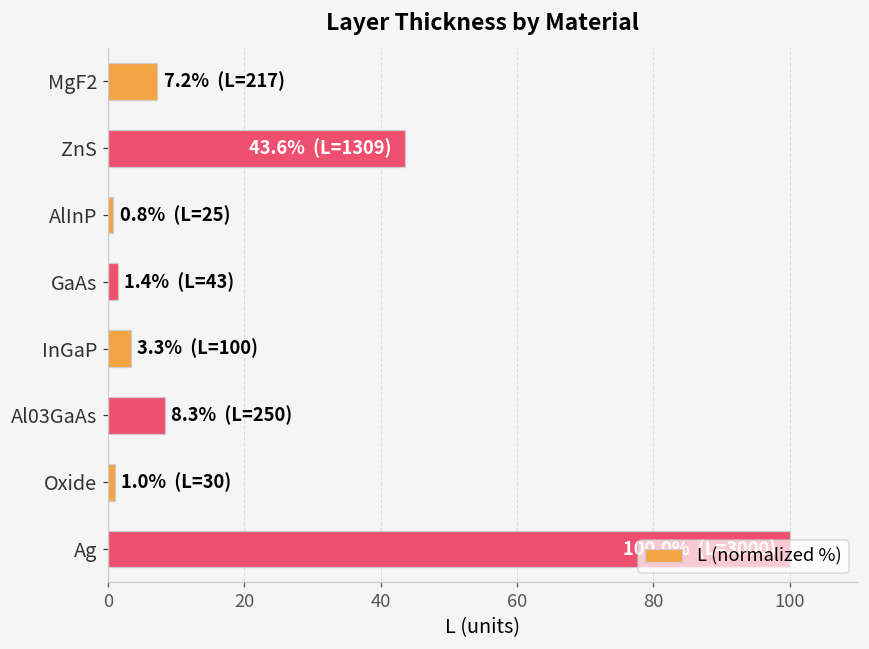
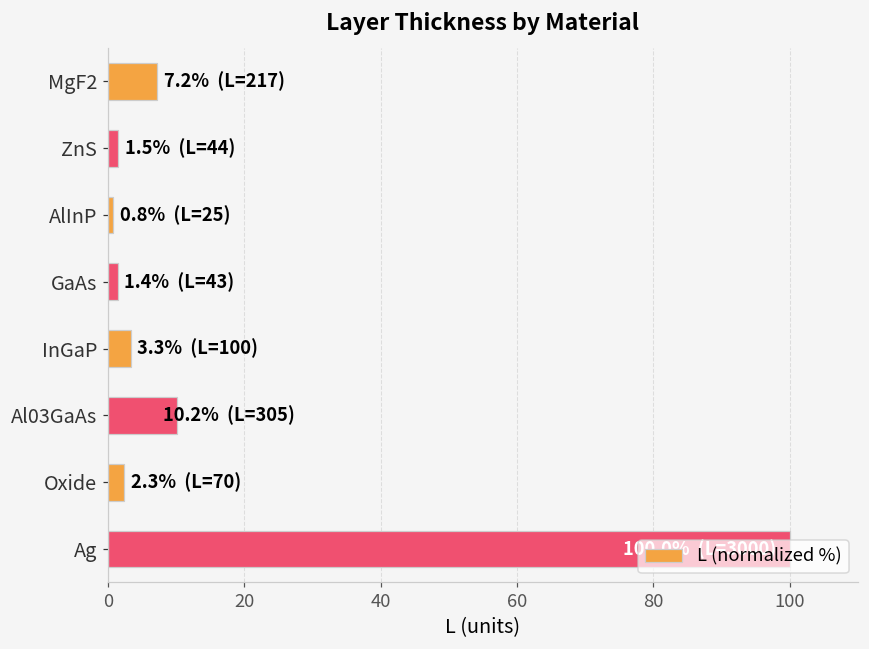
ZnS: 43.6% (L=1309) -> 1.5% (L=44)
Al03GaAs: 8.3% (L=250) -> 10.2% (L=305)
Oxide: 1.0% (L=30) -> 2.3% (L=70)
